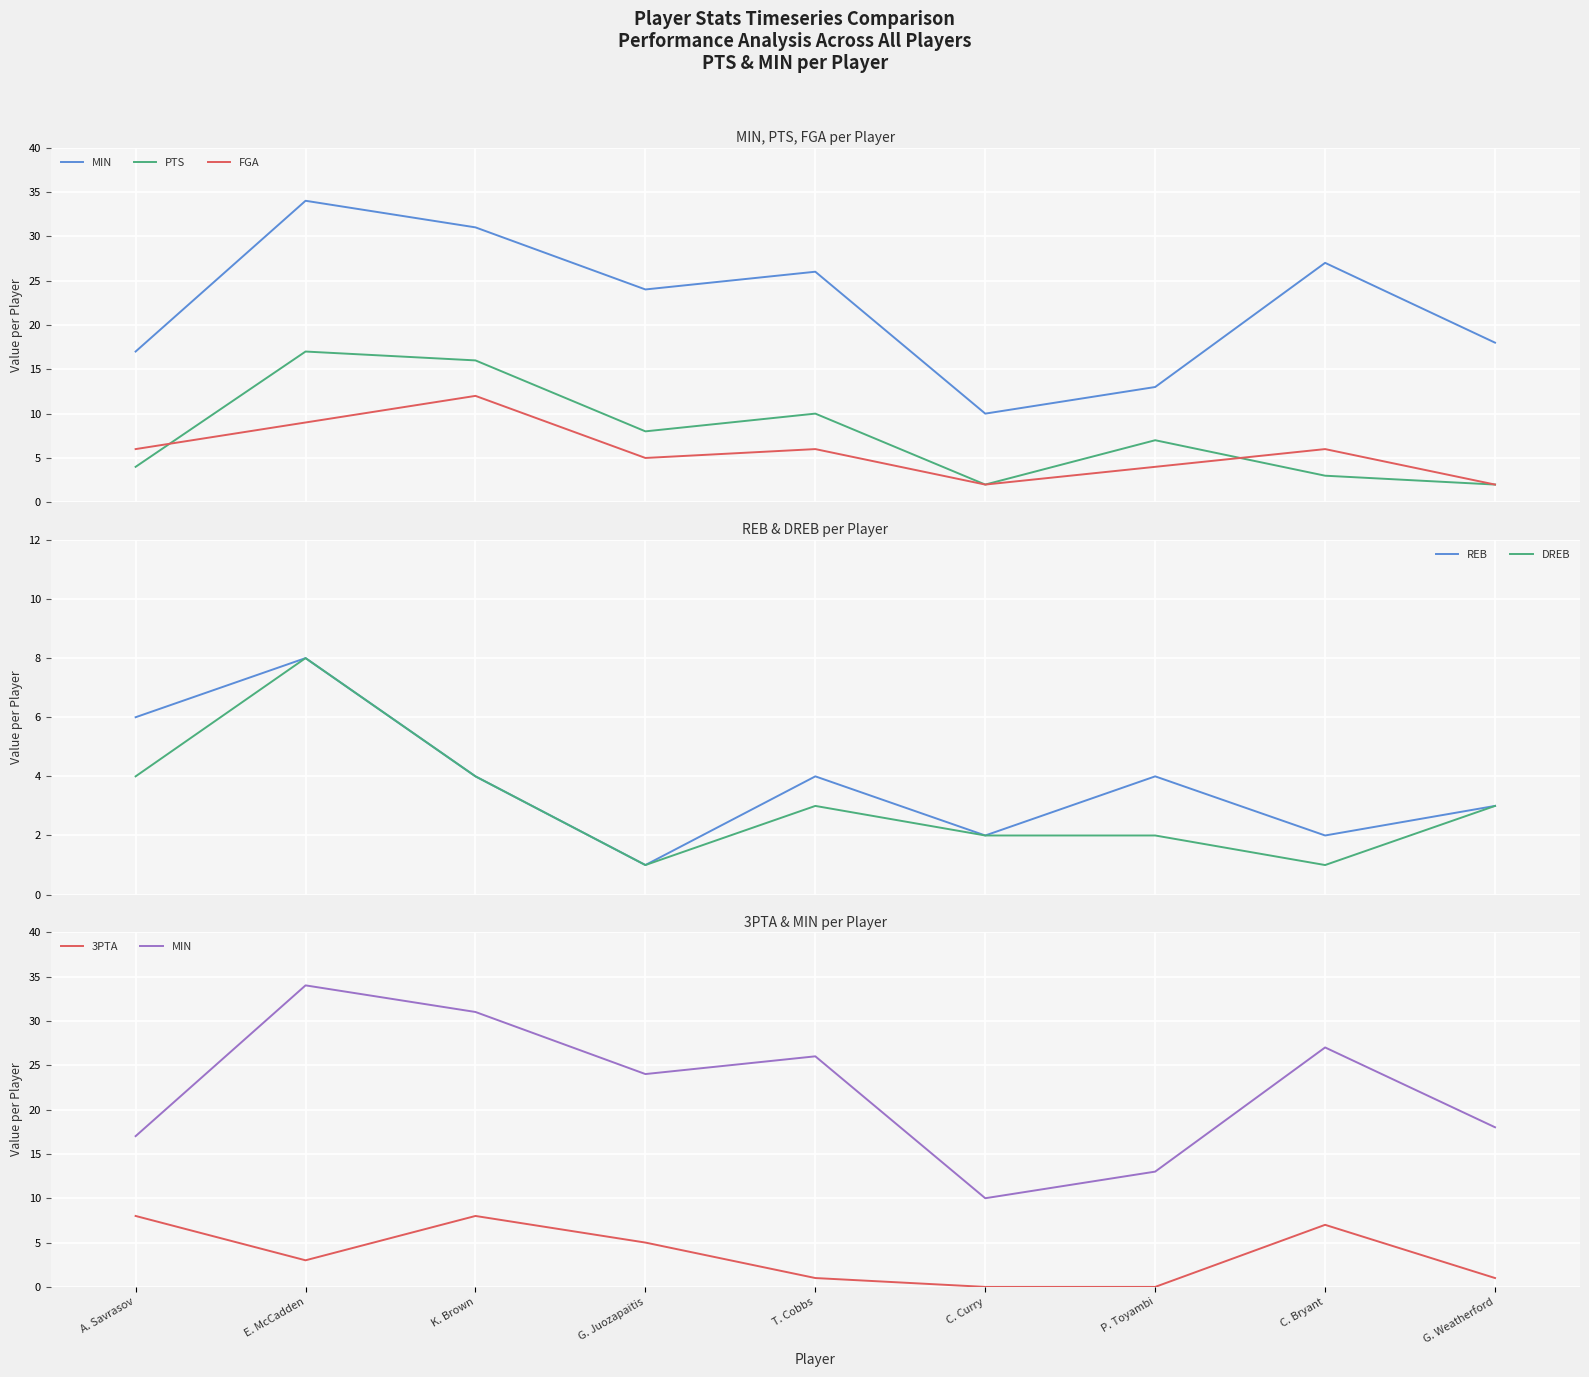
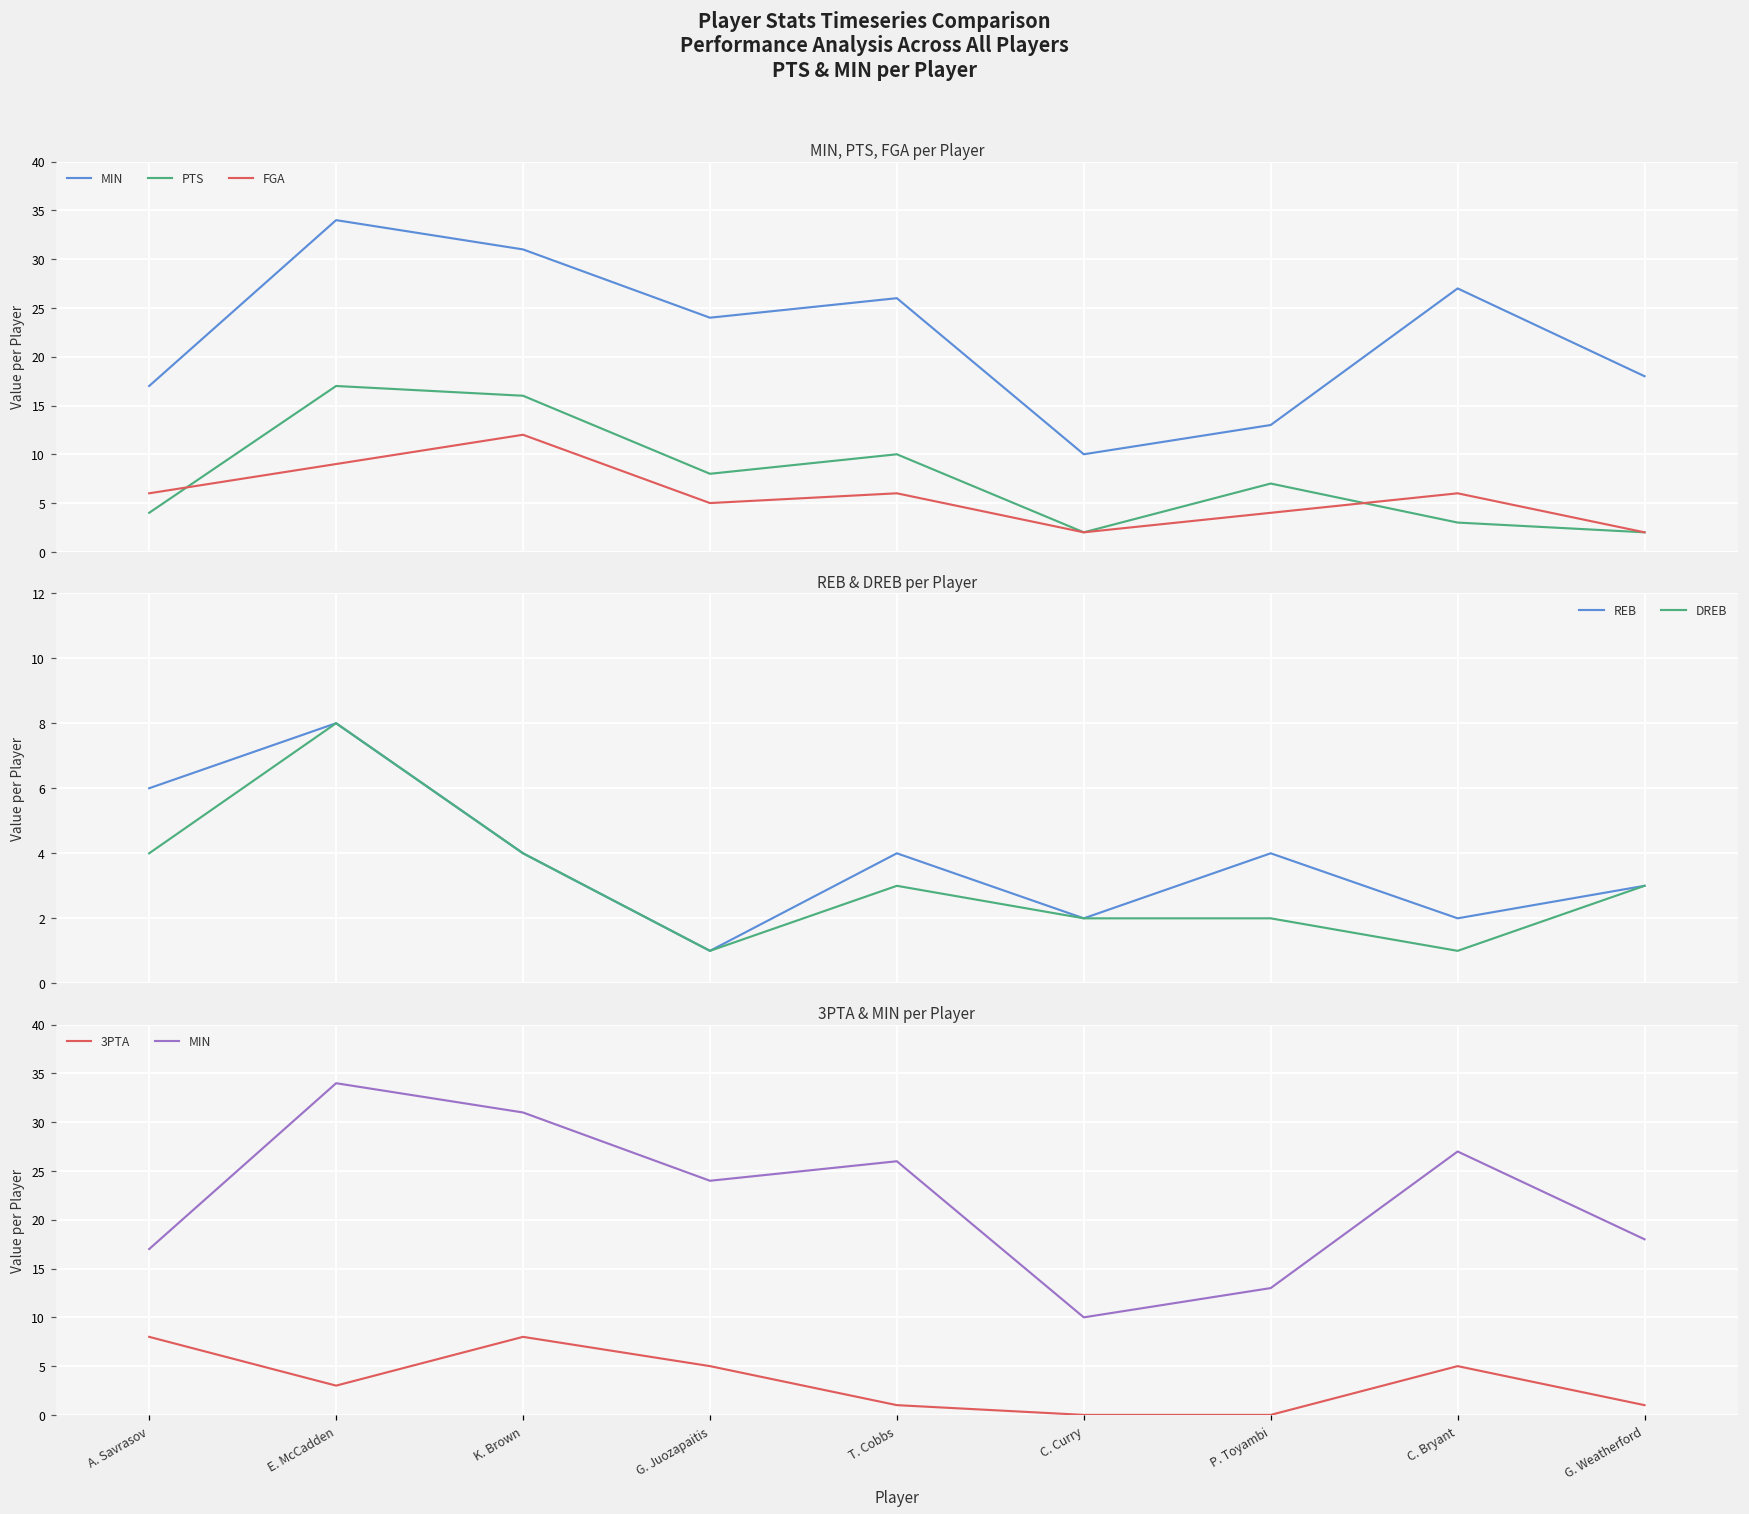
3PTA & MIN per Player, 3PTA, C. Bryant: 7 -> 5
